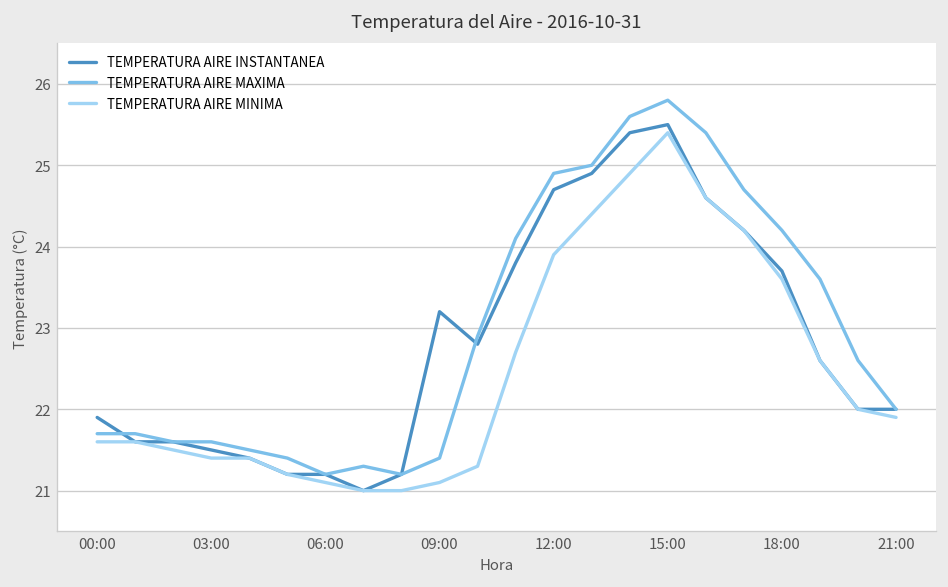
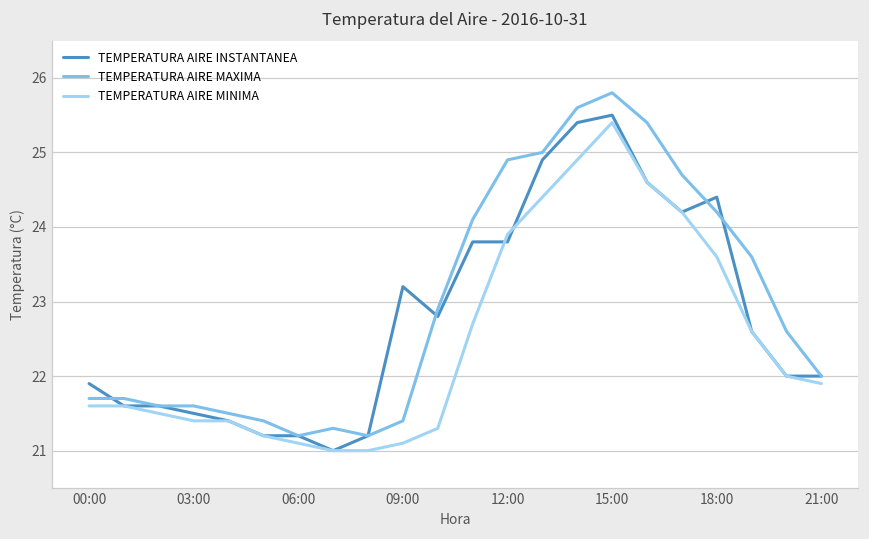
TEMPERATURA AIRE INSTANTANEA, 12:00: 24.7 -> 23.8
TEMPERATURA AIRE INSTANTANEA, 18:00: 23.7 -> 24.4
